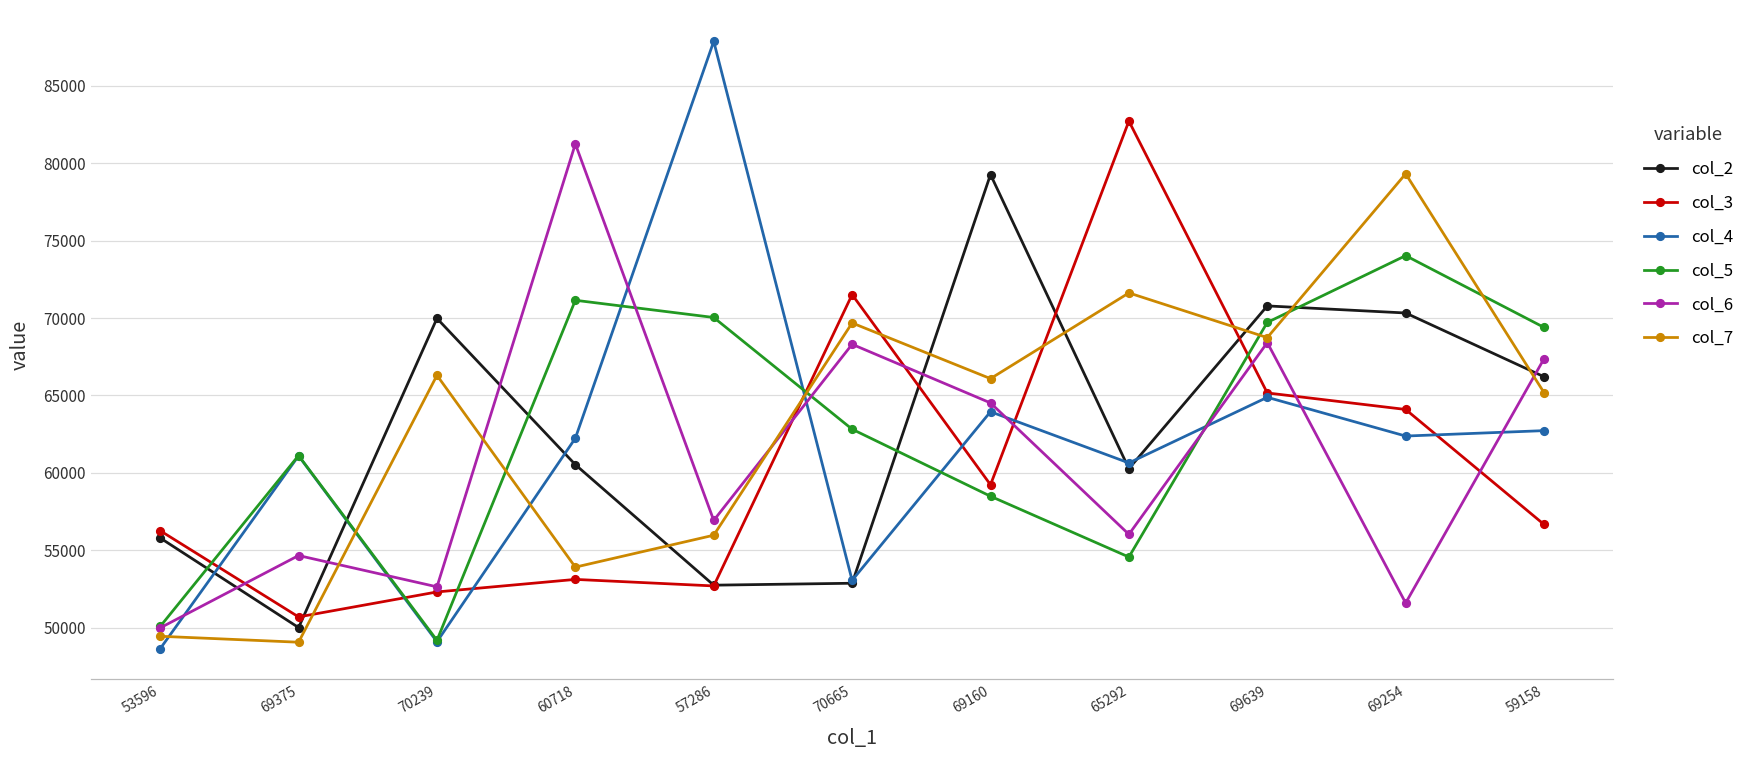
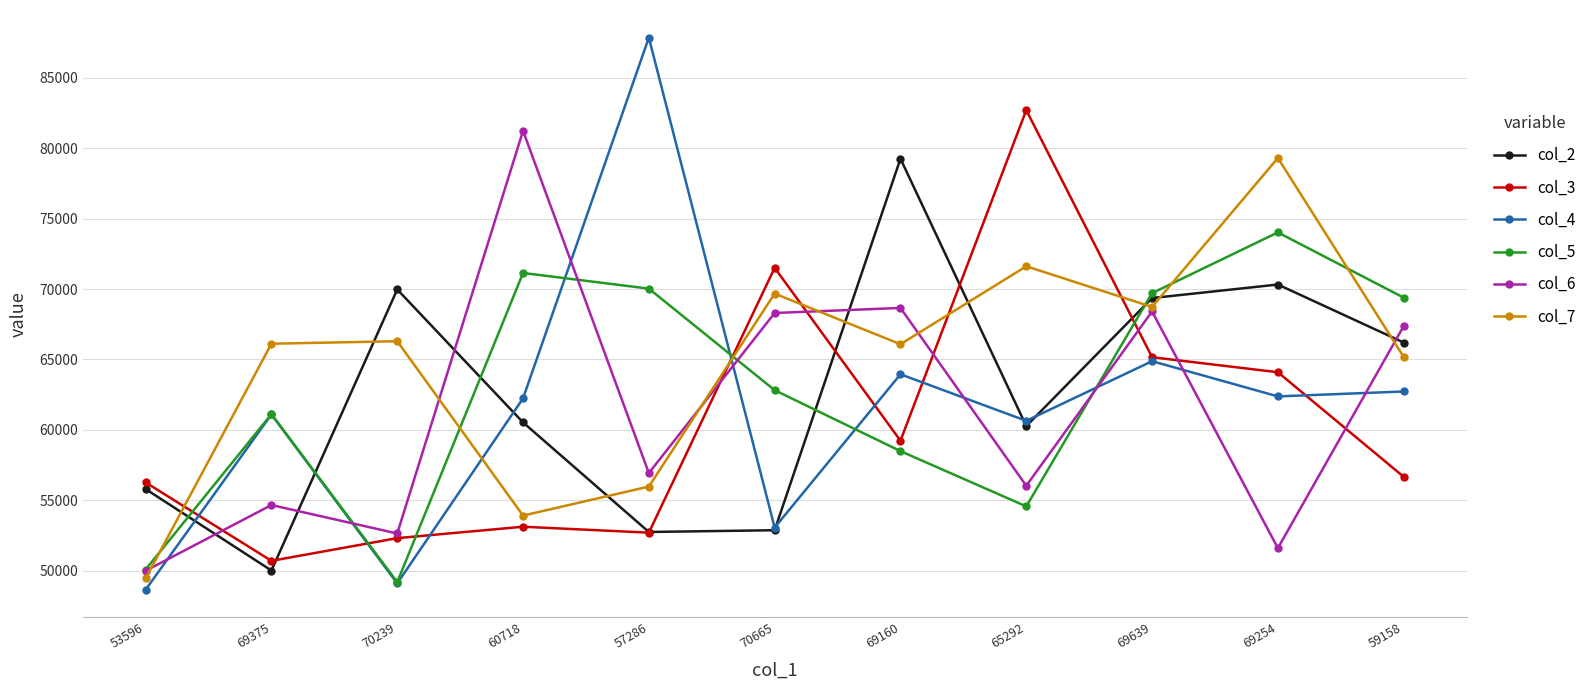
col_7, 69375: 49100 -> 66100
col_6, 69160: 64500 -> 68700
col_2, 69639: 70800 -> 69400
